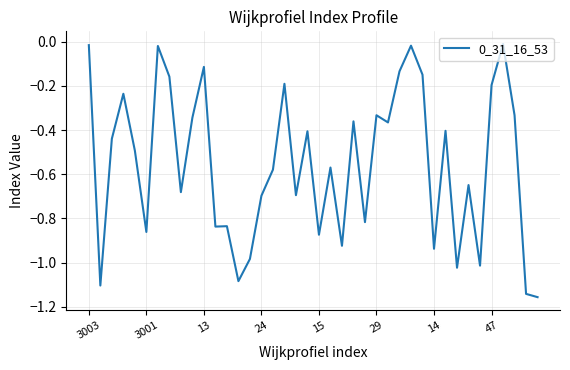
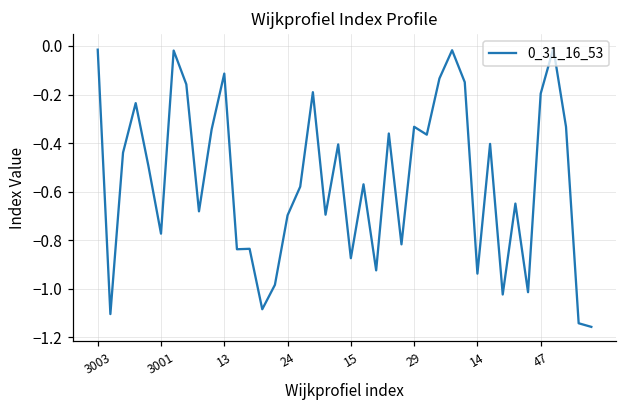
3001: -0.86 -> -0.77
